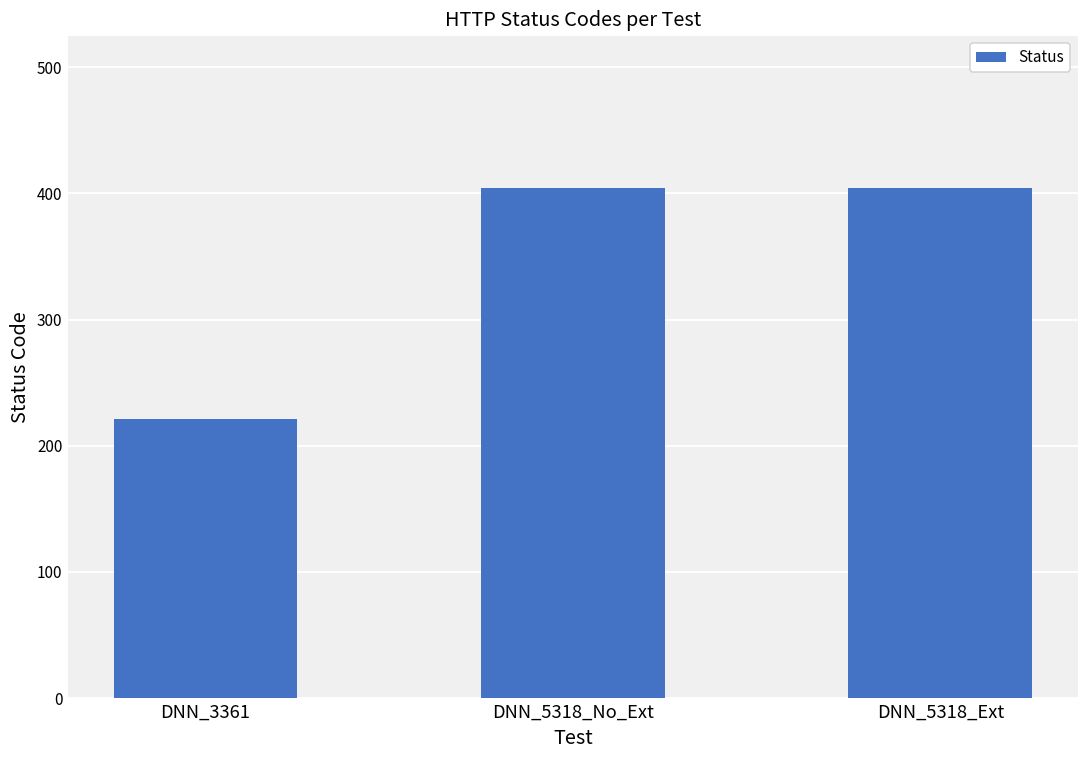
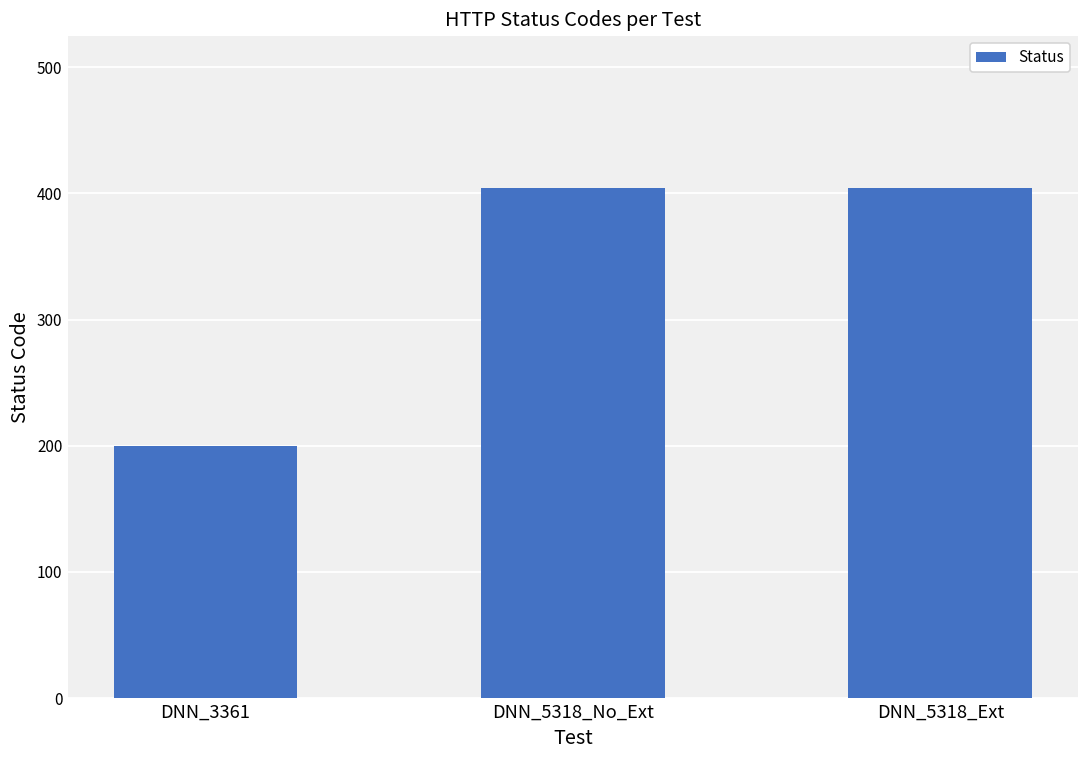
DNN_3361: 221 -> 200
